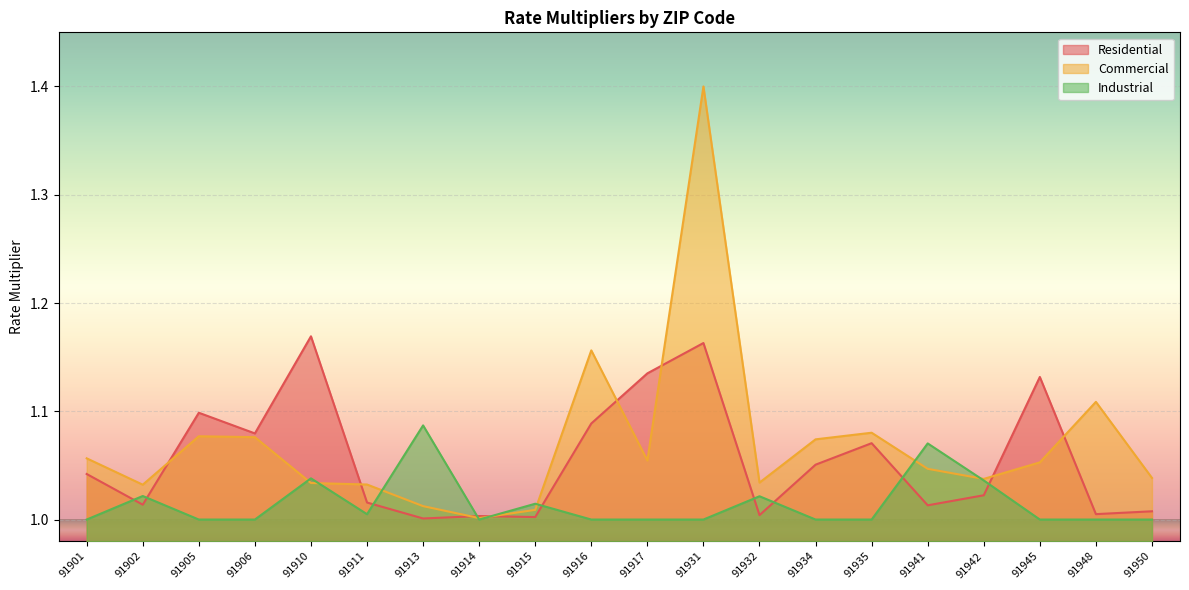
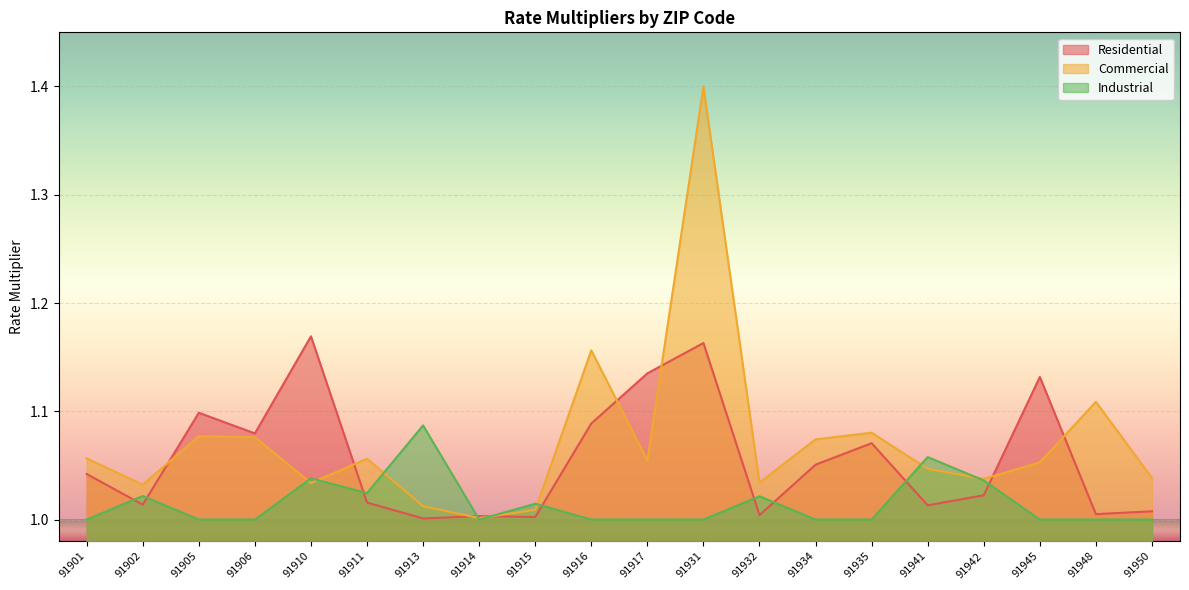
Commercial, 91911: 1.032 -> 1.056
Industrial, 91911: 1.005 -> 1.024
Industrial, 91941: 1.070 -> 1.058
